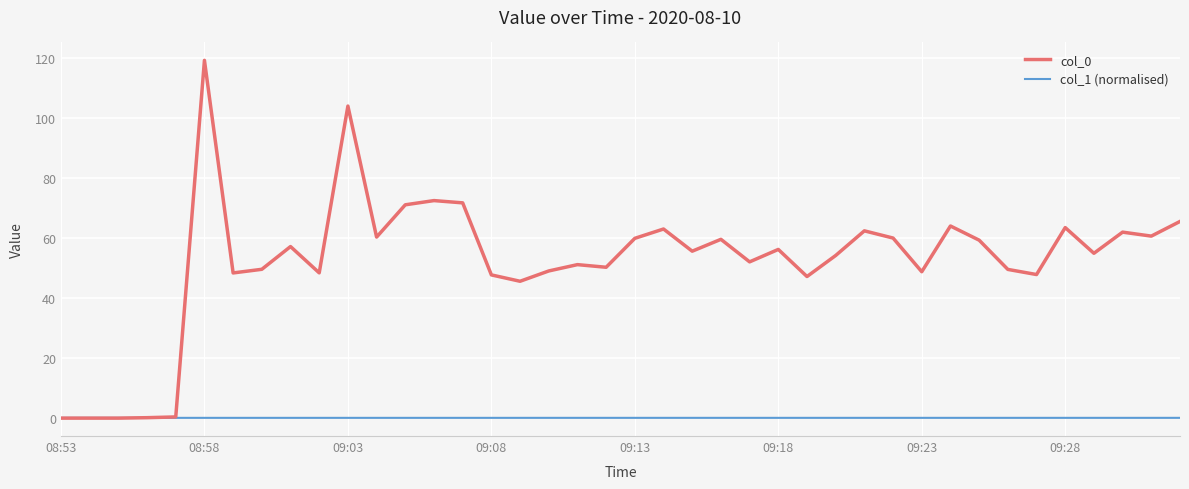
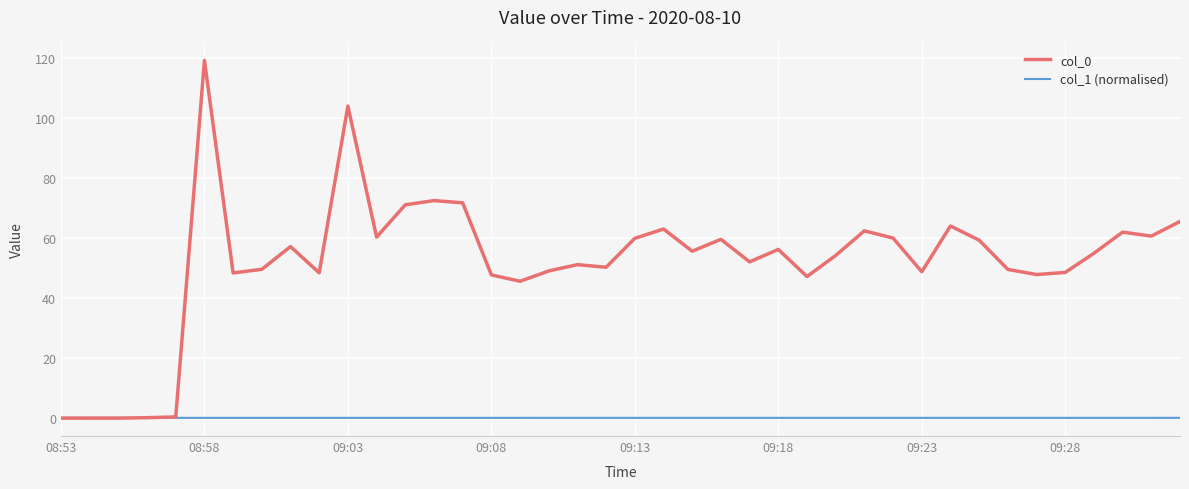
col_0, 09:28: 63 -> 48
